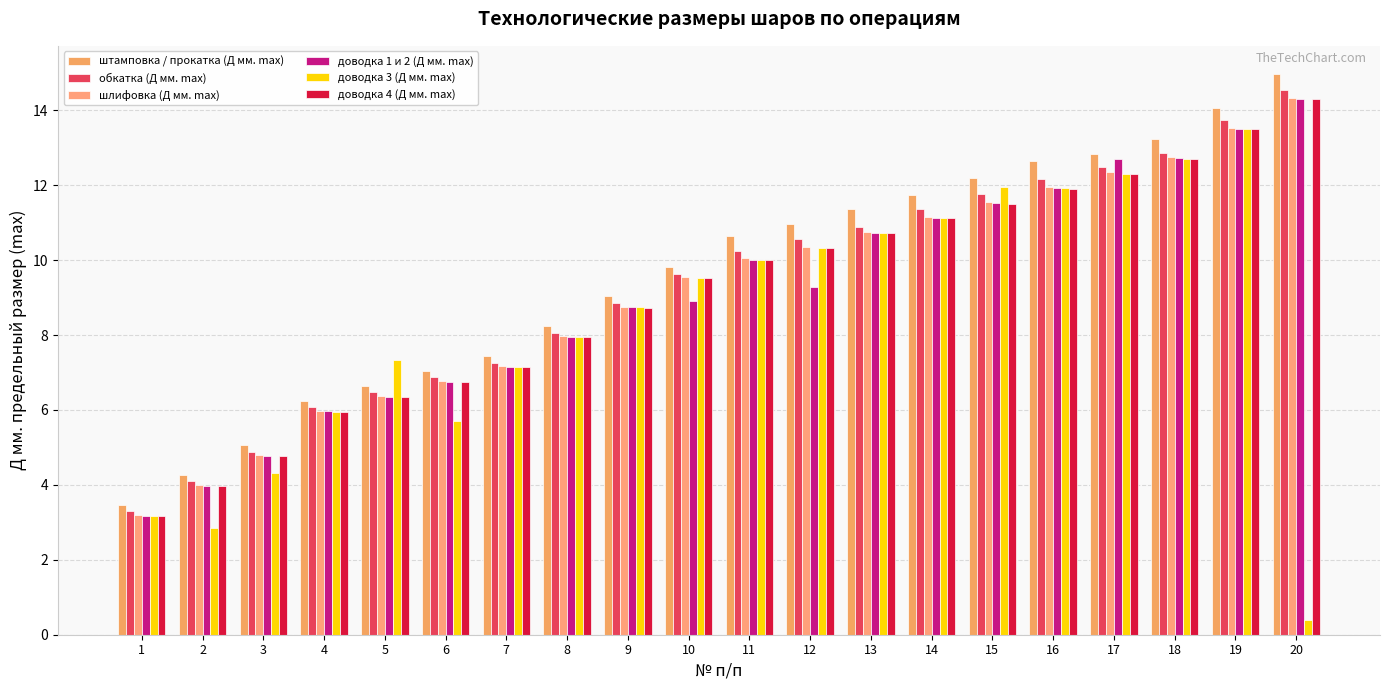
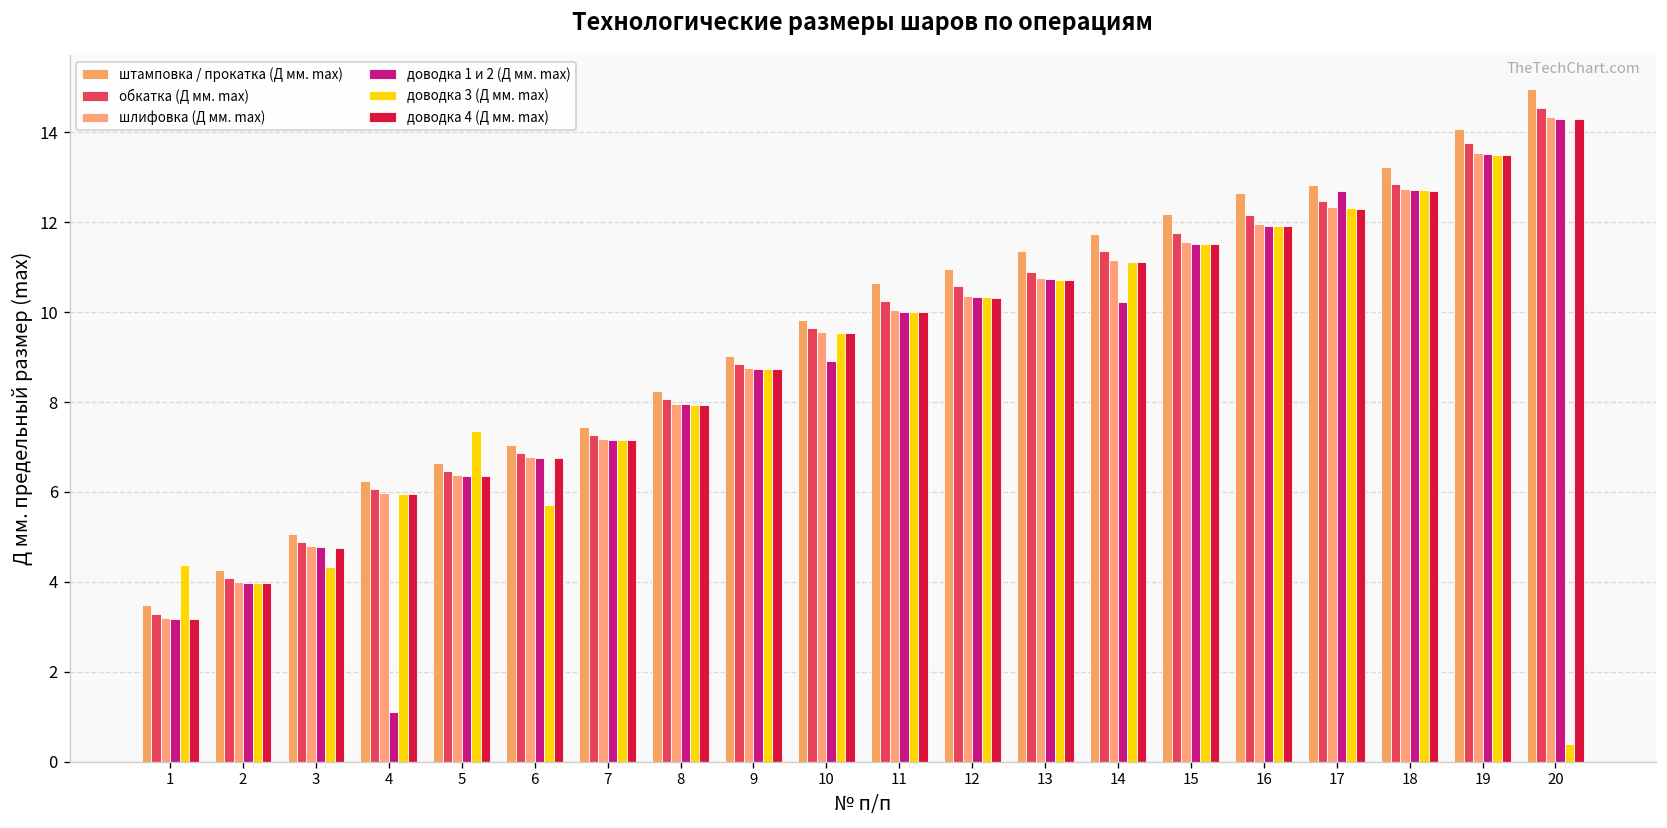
доводка 3 (Д мм. max), 1: 3.2 -> 4.4
доводка 3 (Д мм. max), 2: 2.8 -> 4.0
доводка 1 и 2 (Д мм. max), 4: 6.0 -> 1.1
доводка 1 и 2 (Д мм. max), 12: 9.3 -> 10.3
доводка 1 и 2 (Д мм. max), 14: 11.1 -> 10.2
доводка 3 (Д мм. max), 15: 12.0 -> 11.5
